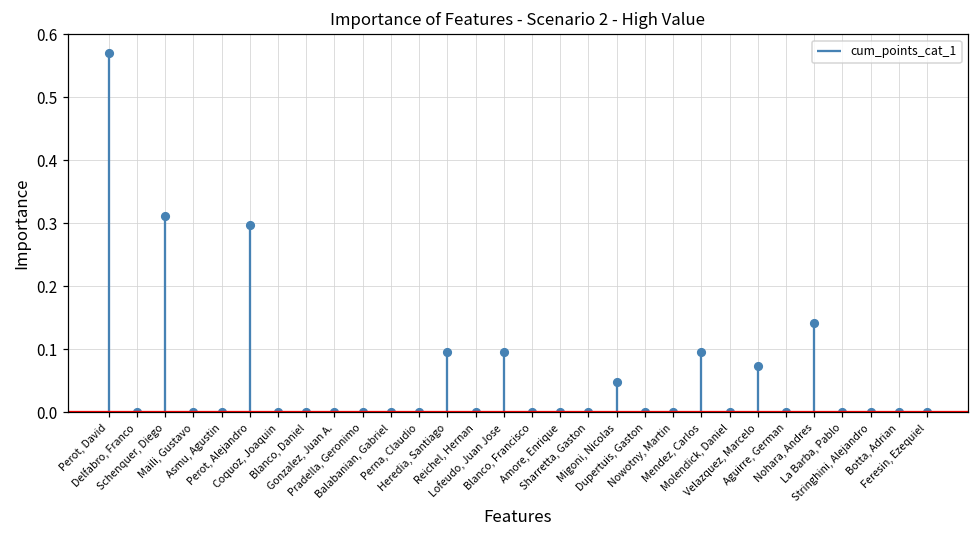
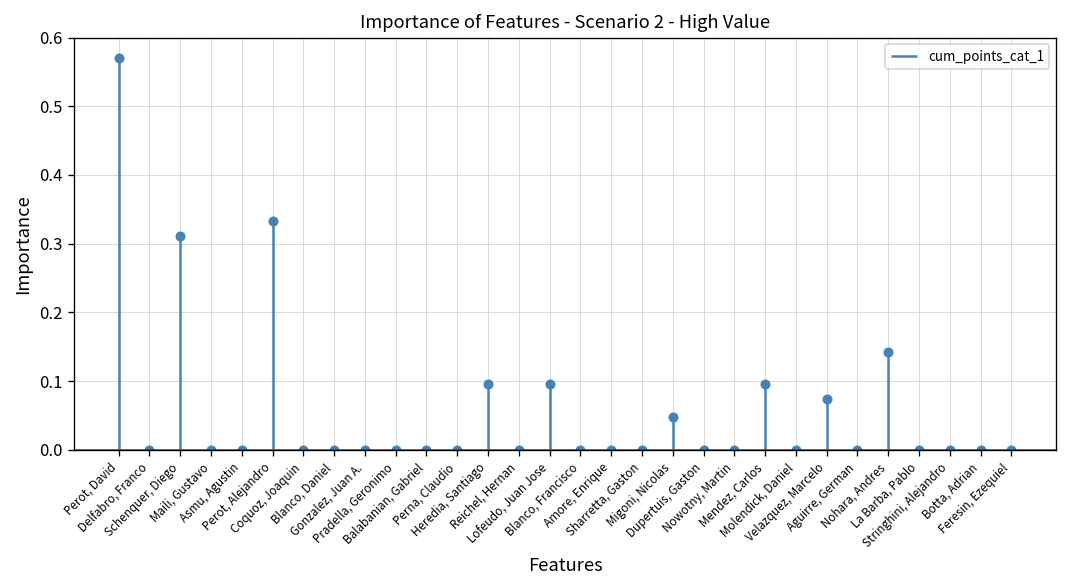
Perot, Alejandro: 0.30 -> 0.33
